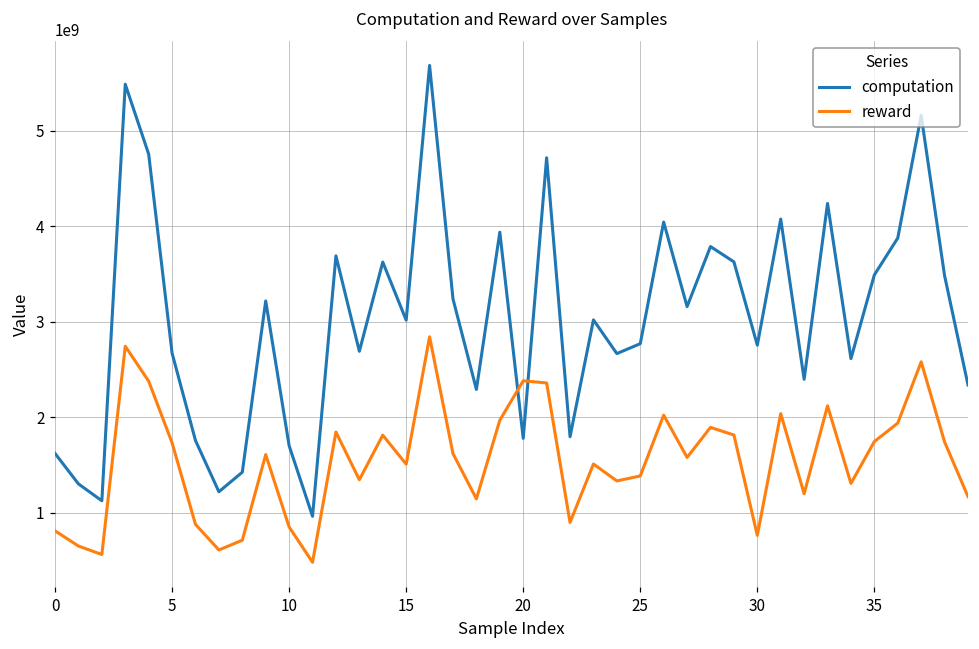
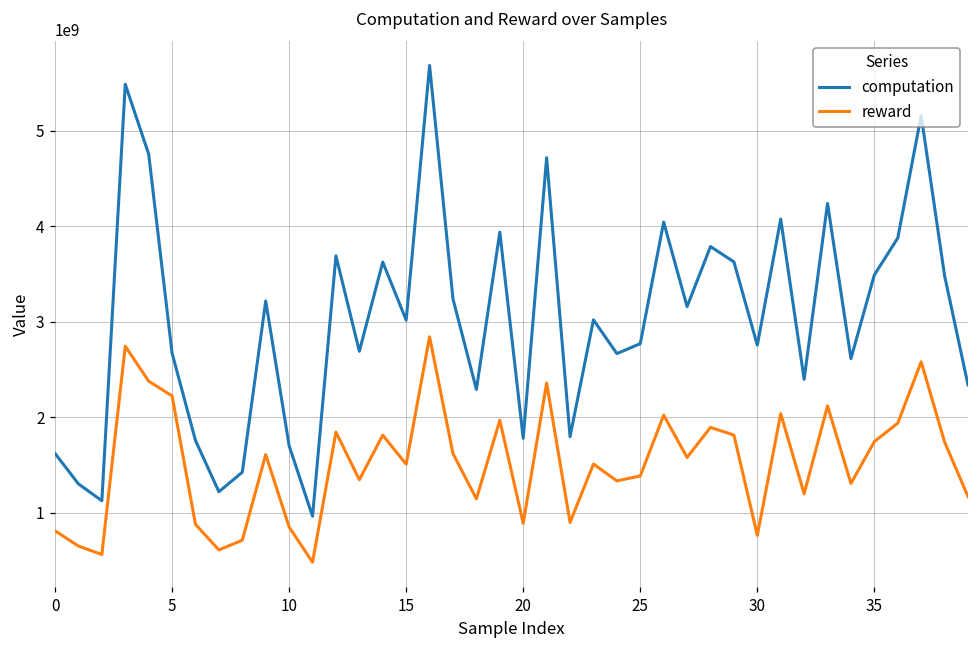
reward, 5: 1700000000 -> 2200000000
reward, 20: 2400000000 -> 900000000
